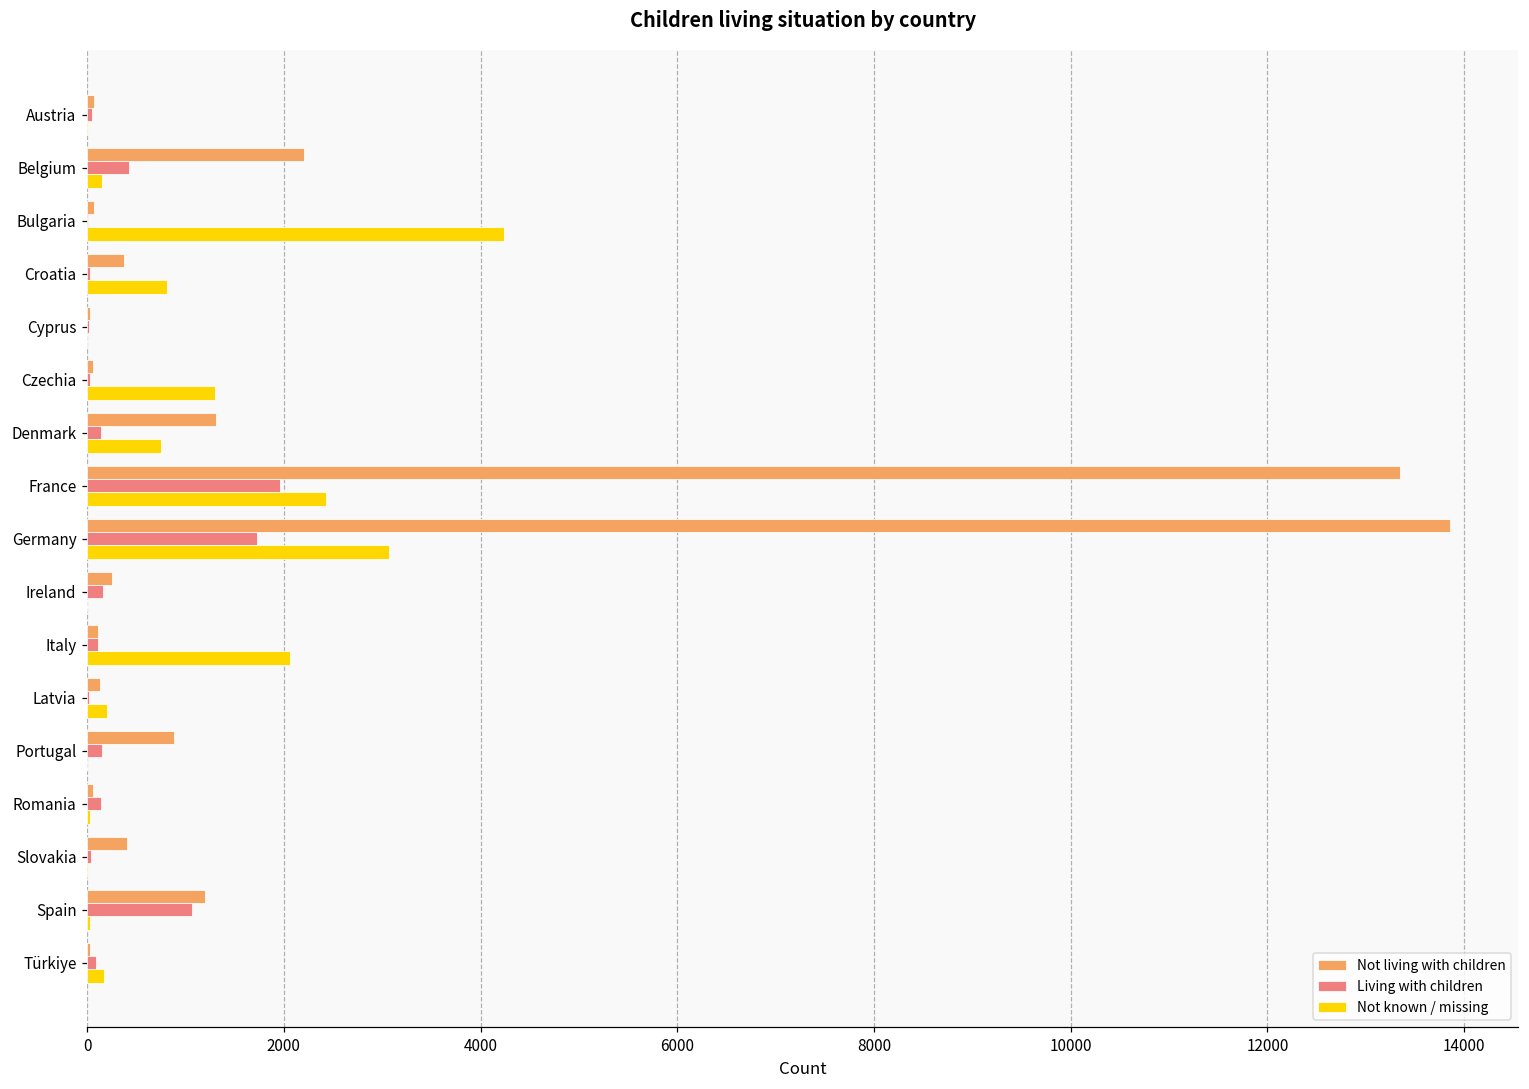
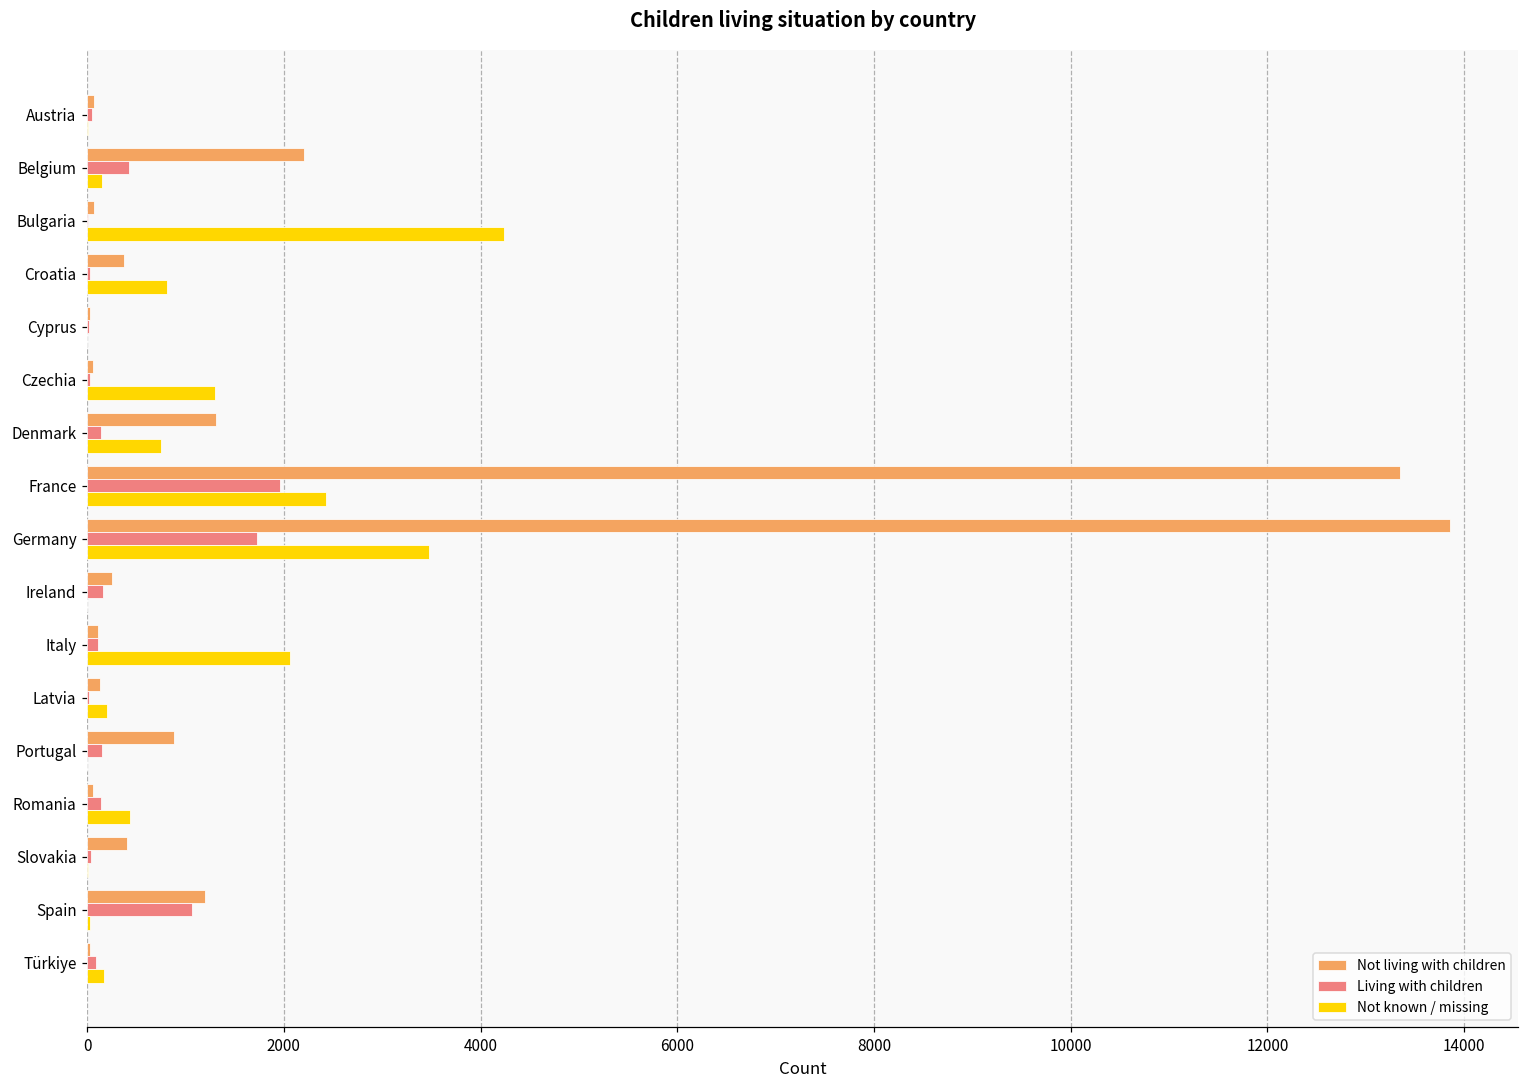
Not known / missing, Germany: 3100 -> 3500
Not known / missing, Romania: 0 -> 400
